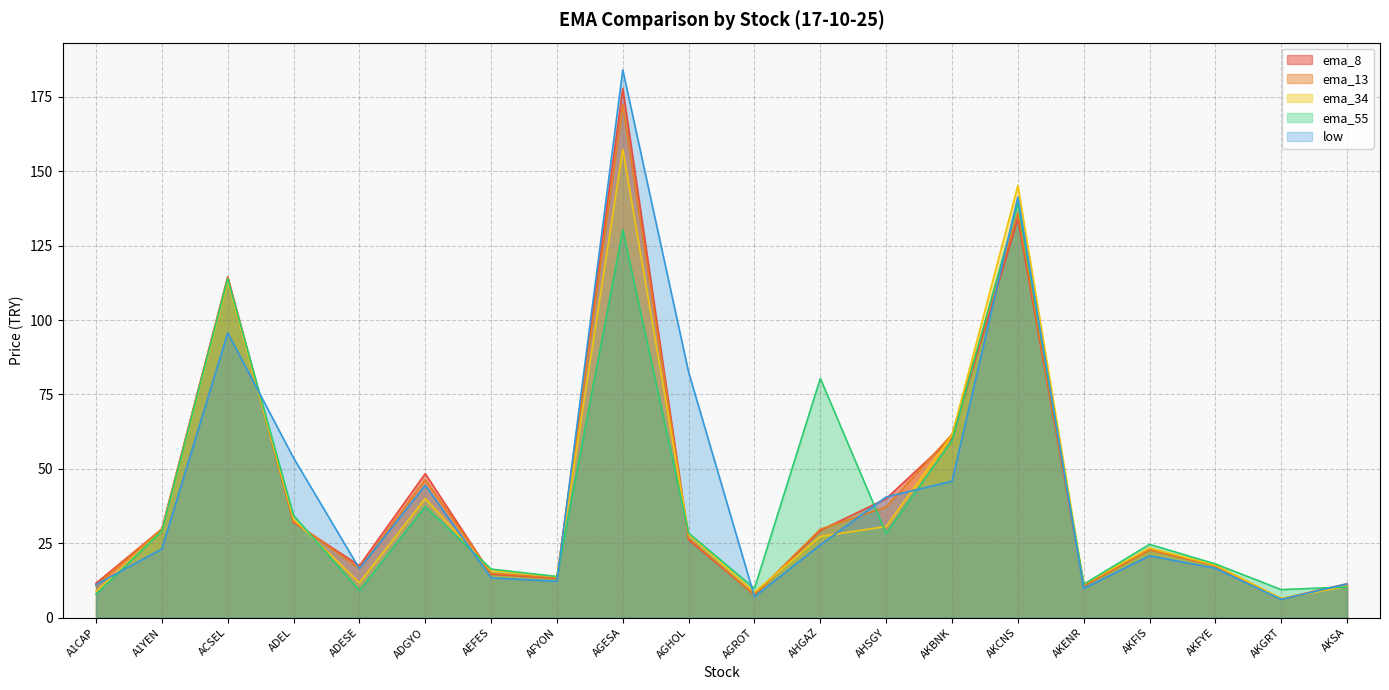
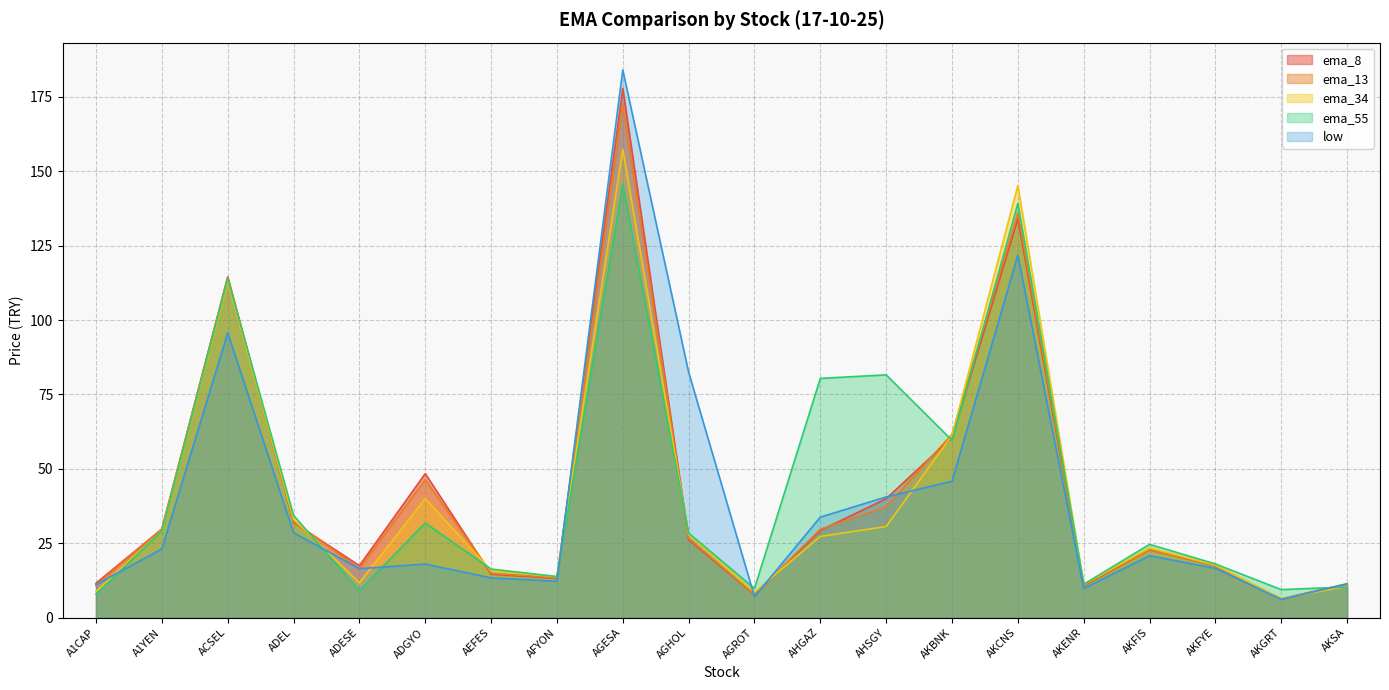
low, ADEL: 54 -> 29
ema_55, ADGYO: 37 -> 32
low, ADGYO: 45 -> 18
ema_55, AGESA: 130 -> 146
low, AHGAZ: 24 -> 34
ema_55, AHSGY: 28 -> 82
low, AKCNS: 141 -> 122
